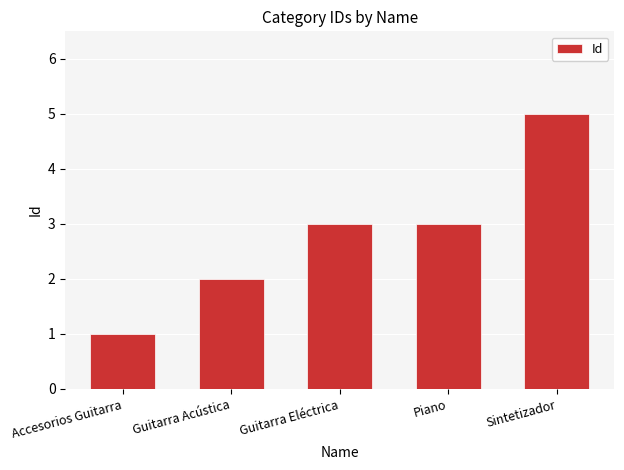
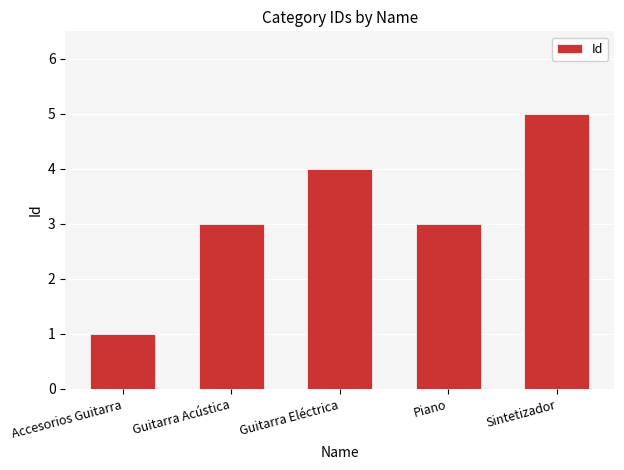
Guitarra Acústica: 2 -> 3
Guitarra Eléctrica: 3 -> 4
